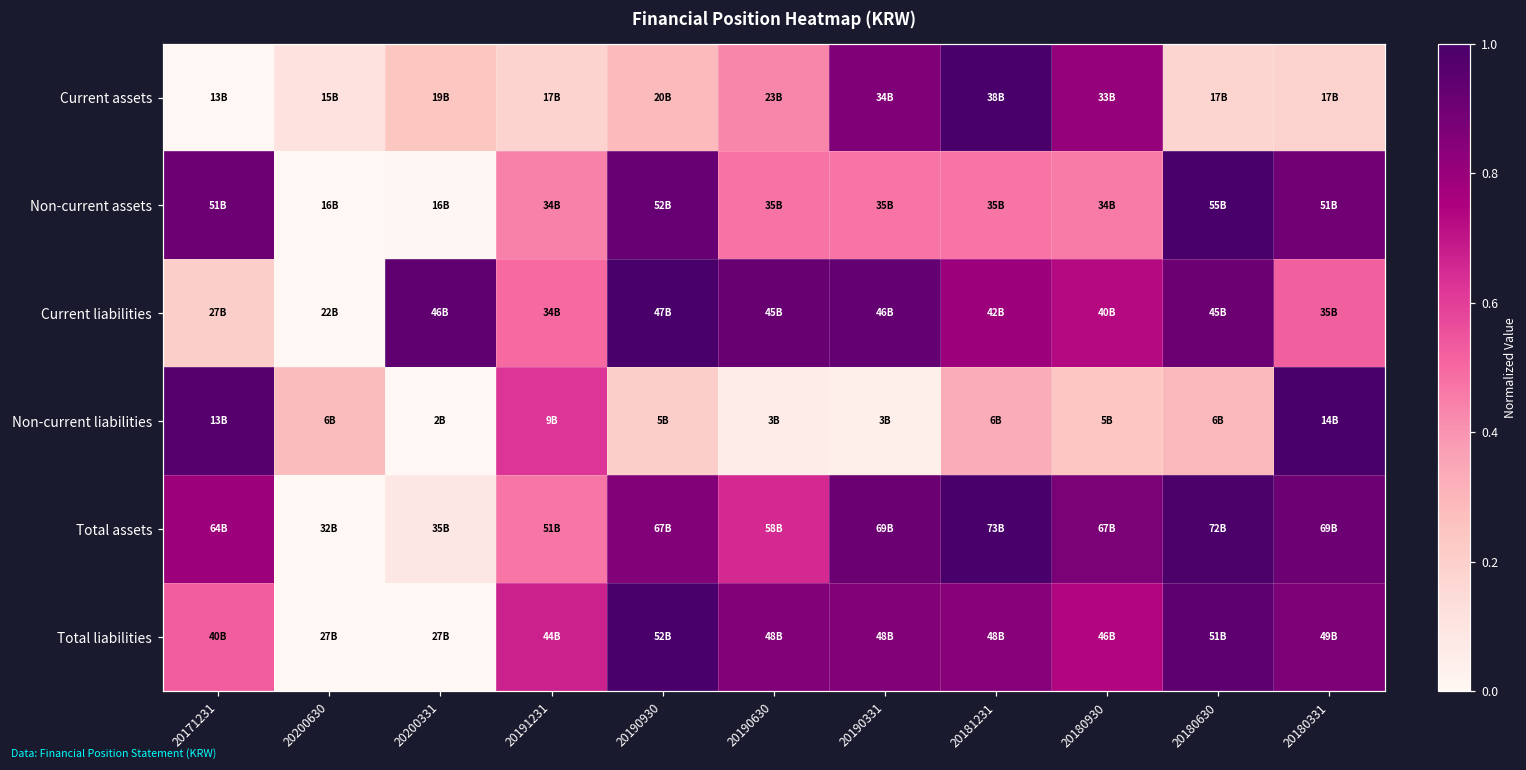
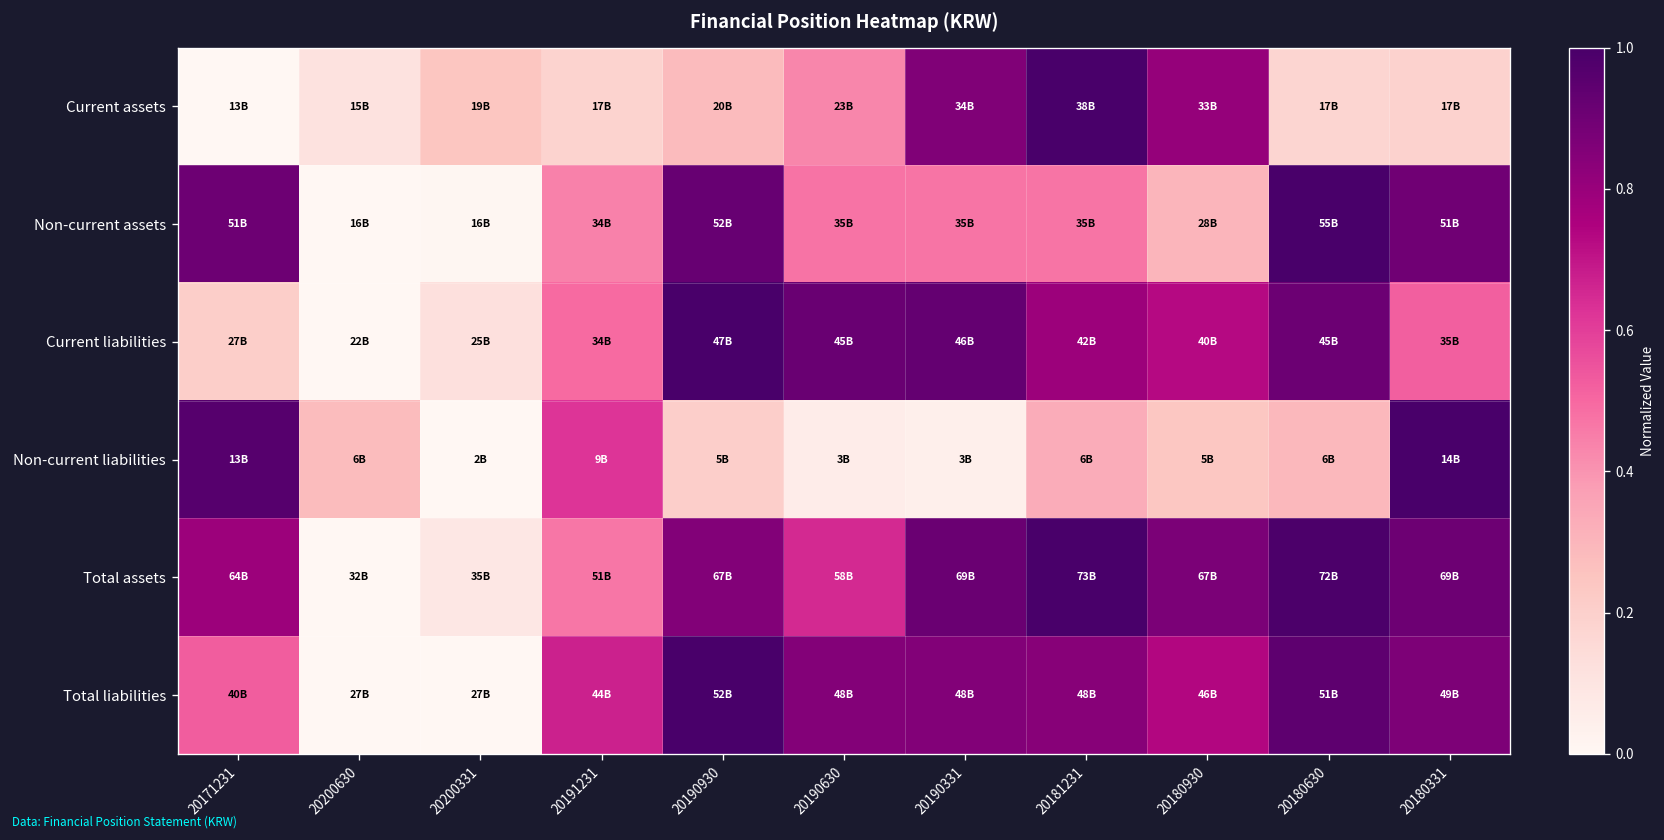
Non-current assets, 20180930: 34B -> 28B
Current liabilities, 20200331: 46B -> 25B
